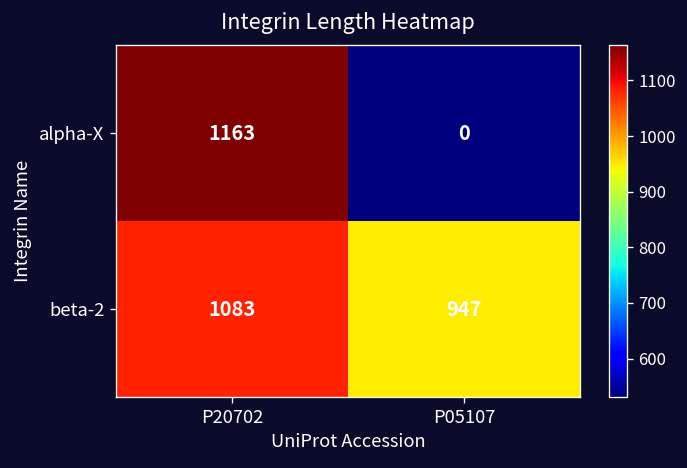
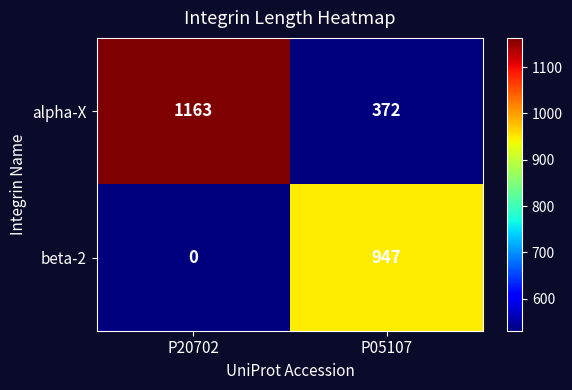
alpha-X, P05107: 0 -> 372
beta-2, P20702: 1083 -> 0
